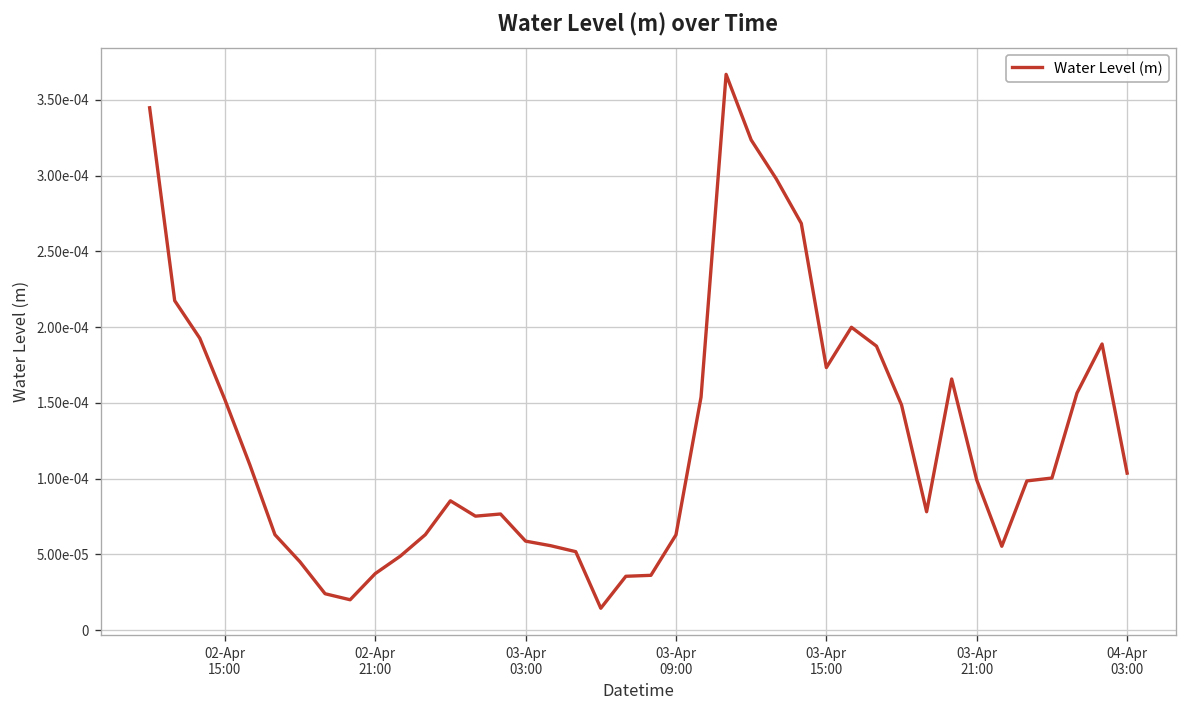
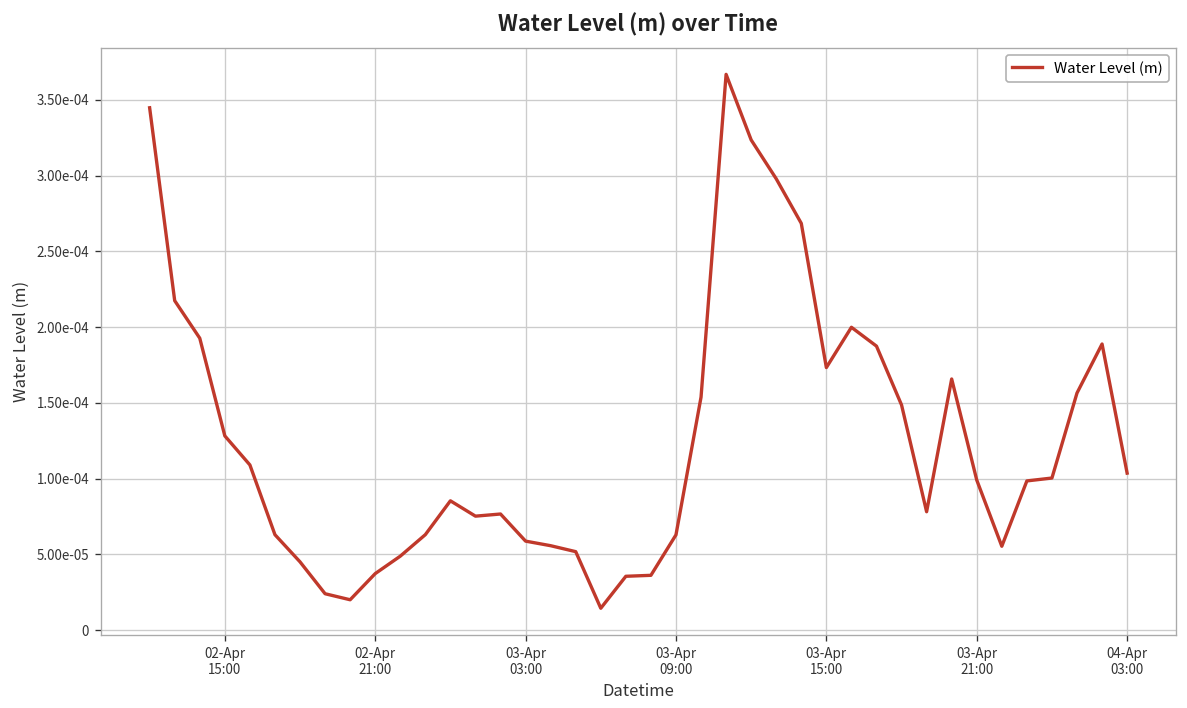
02-Apr 15:00: 0.000152 -> 0.000128
